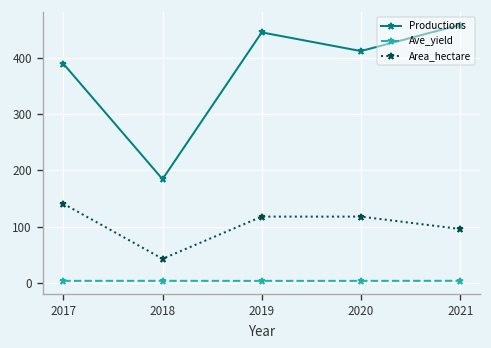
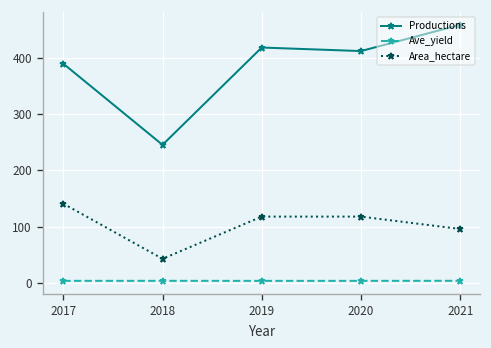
Productions, 2018: 180 -> 250
Productions, 2019: 450 -> 420
